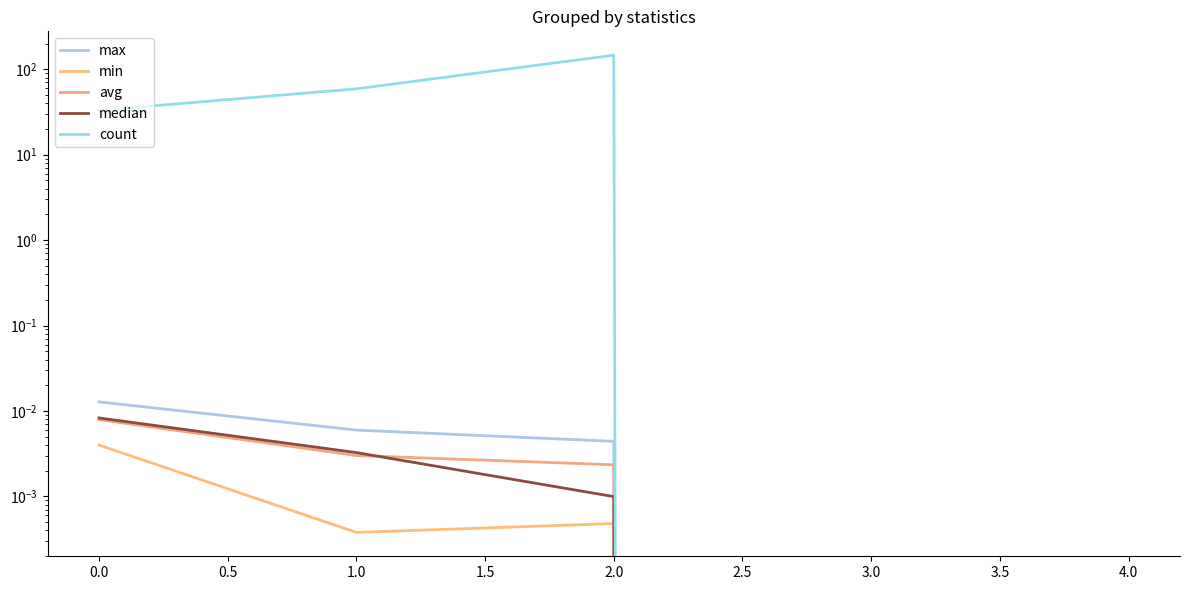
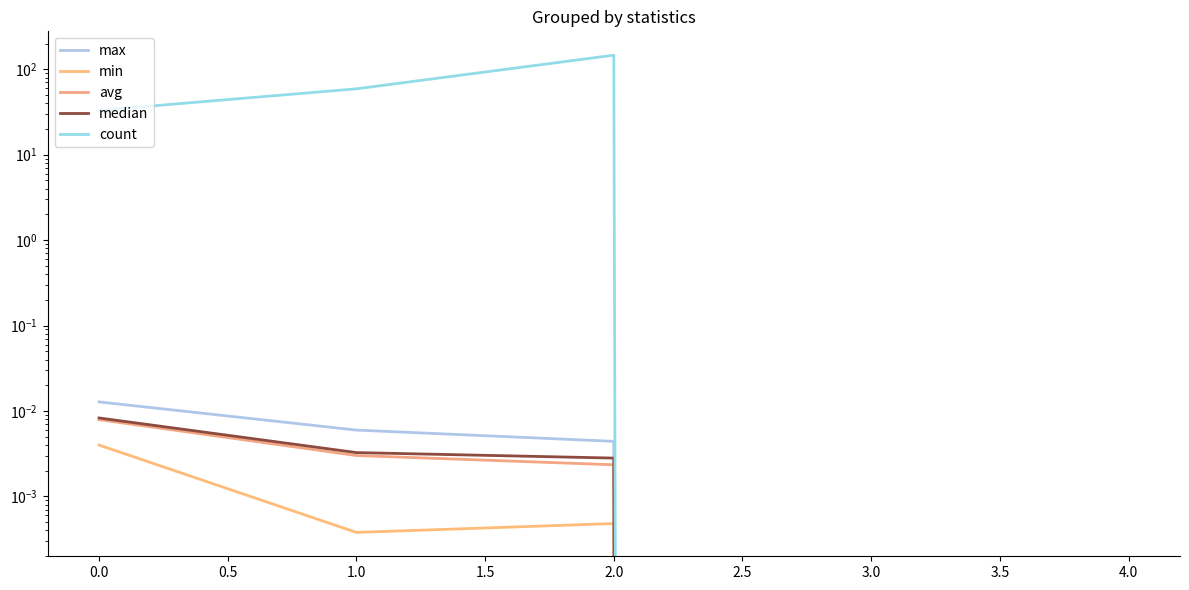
median, 2.0: 0.0010 -> 0.0028
